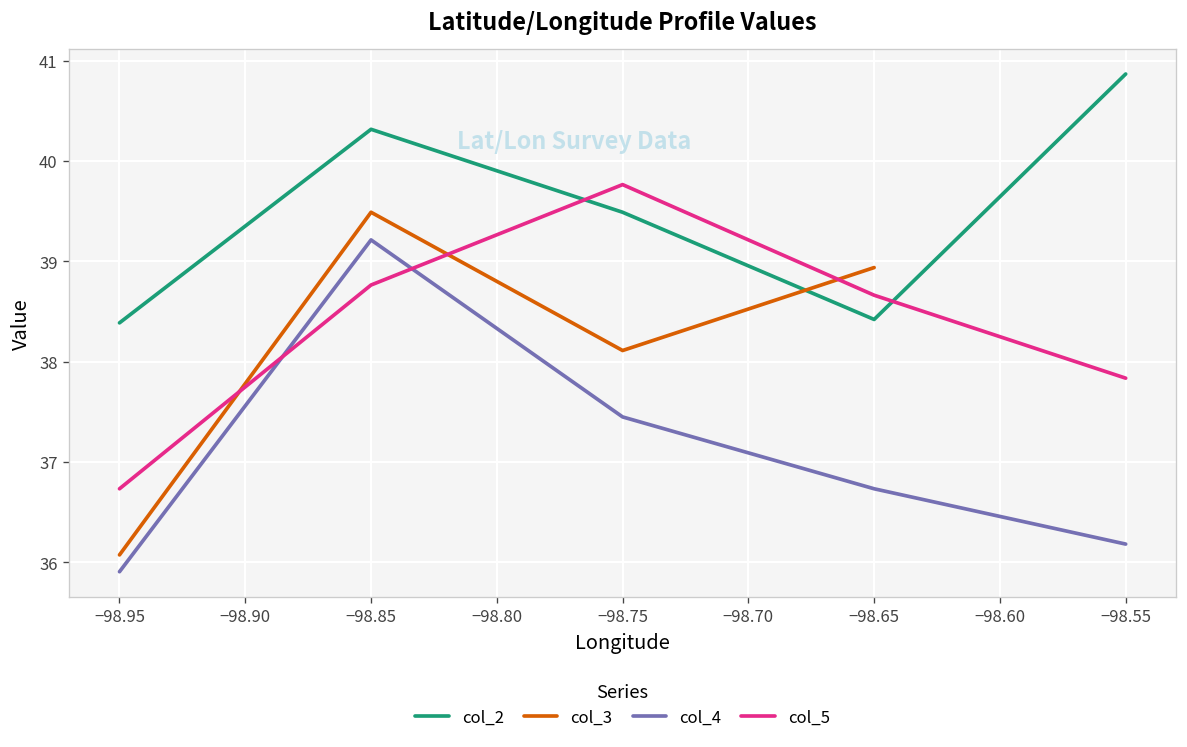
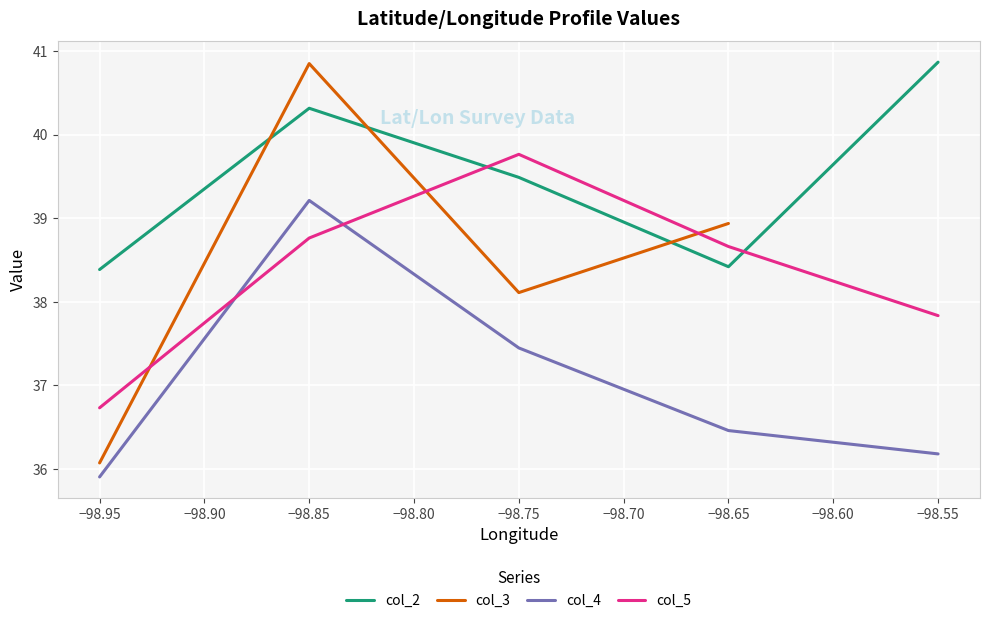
col_3, −98.85: 39.5 -> 40.8
col_4, −98.65: 36.7 -> 36.5
